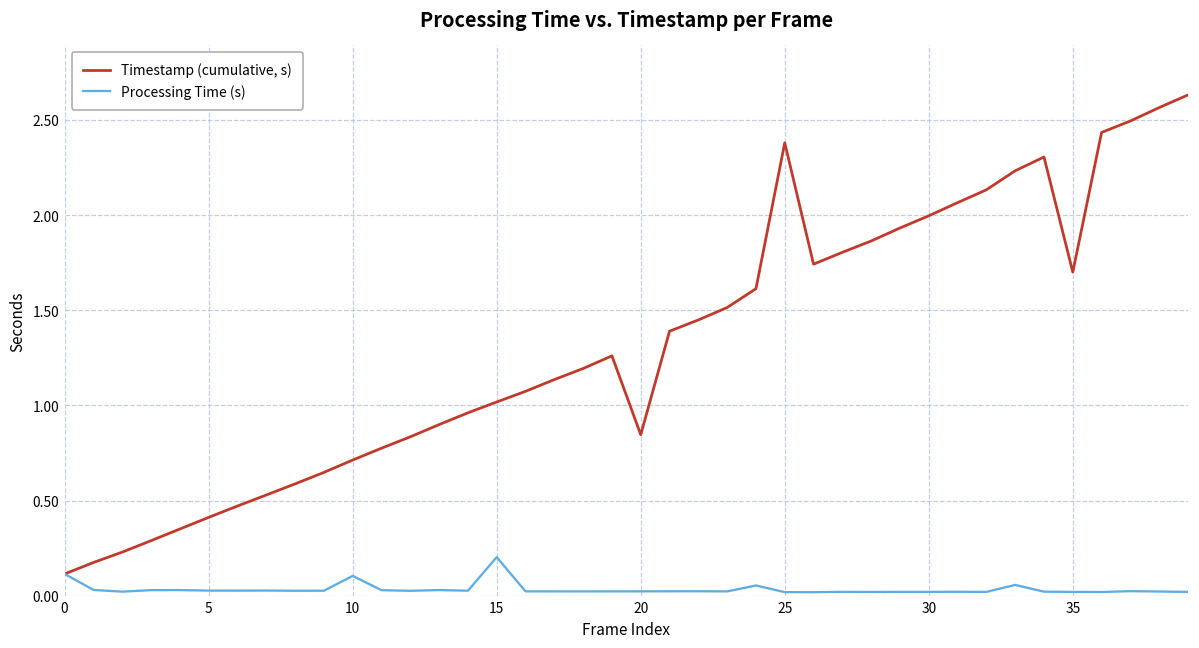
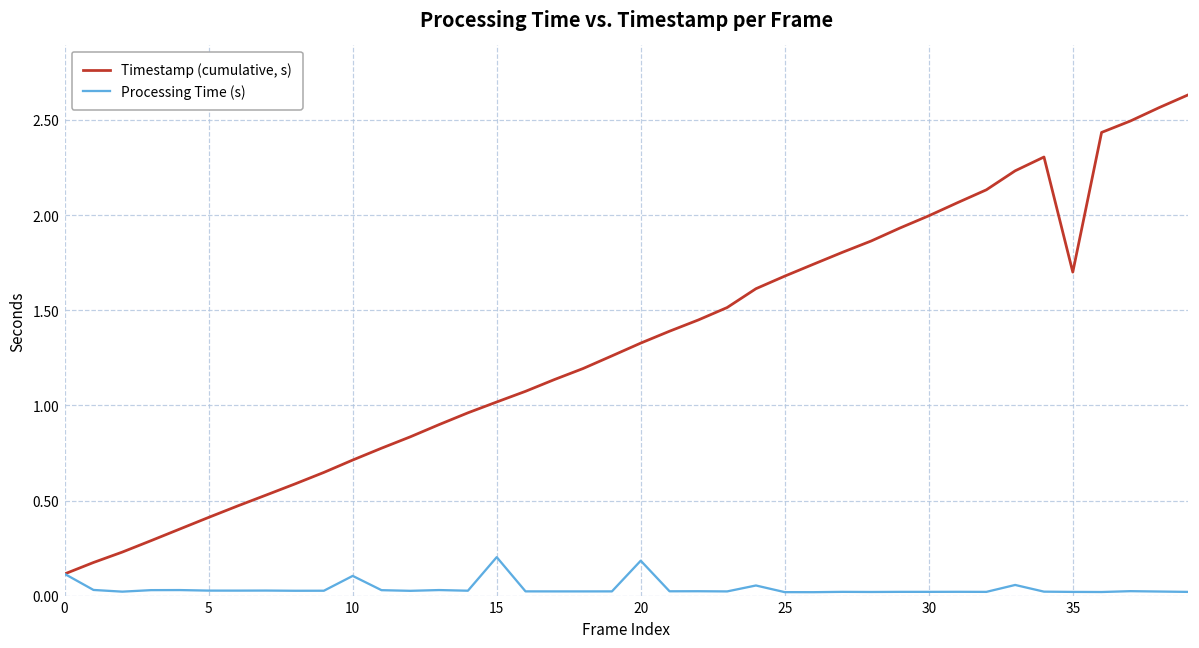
Timestamp (cumulative, s), 20: 0.85 -> 1.33
Processing Time (s), 20: 0.02 -> 0.18
Timestamp (cumulative, s), 25: 2.38 -> 1.68
